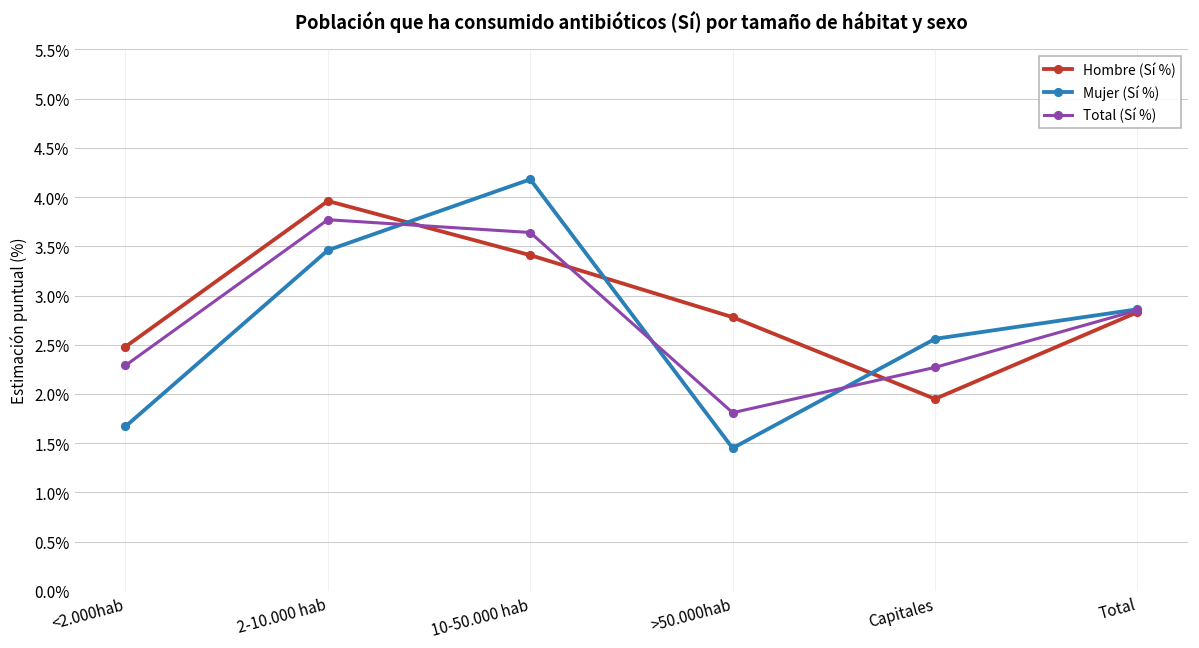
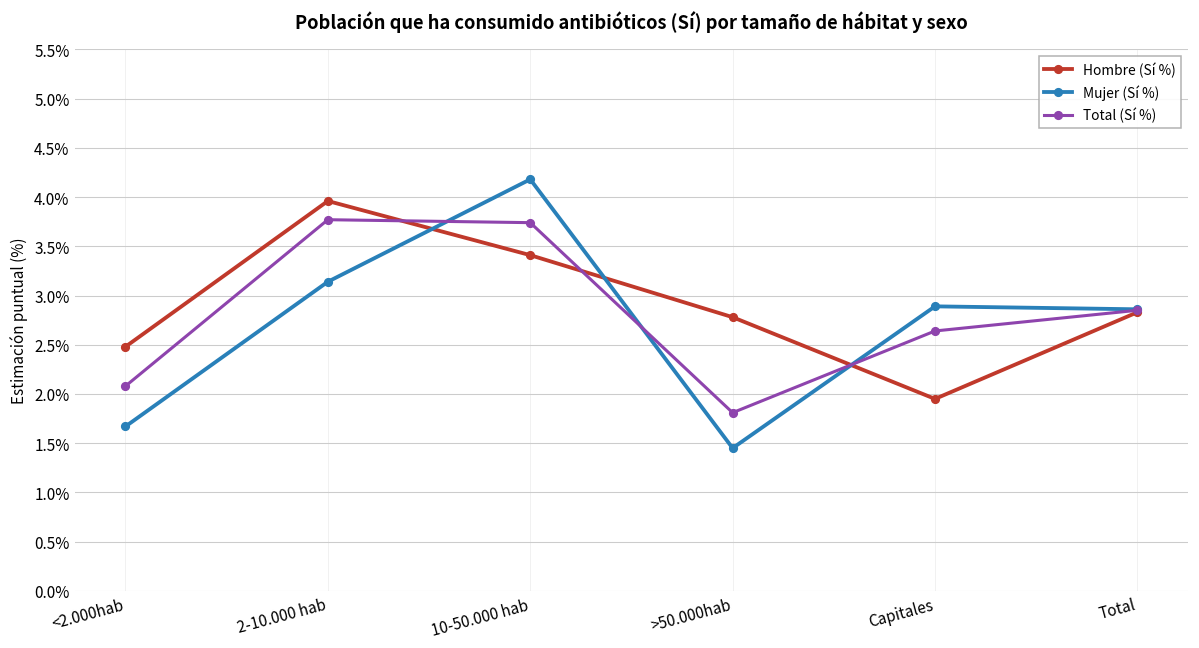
Total (Sí %), <2.000hab: 2.3% -> 2.1%
Mujer (Sí %), 2-10.000 hab: 3.5% -> 3.1%
Total (Sí %), 10-50.000 hab: 3.6% -> 3.7%
Mujer (Sí %), Capitales: 2.6% -> 2.9%
Total (Sí %), Capitales: 2.3% -> 2.6%
